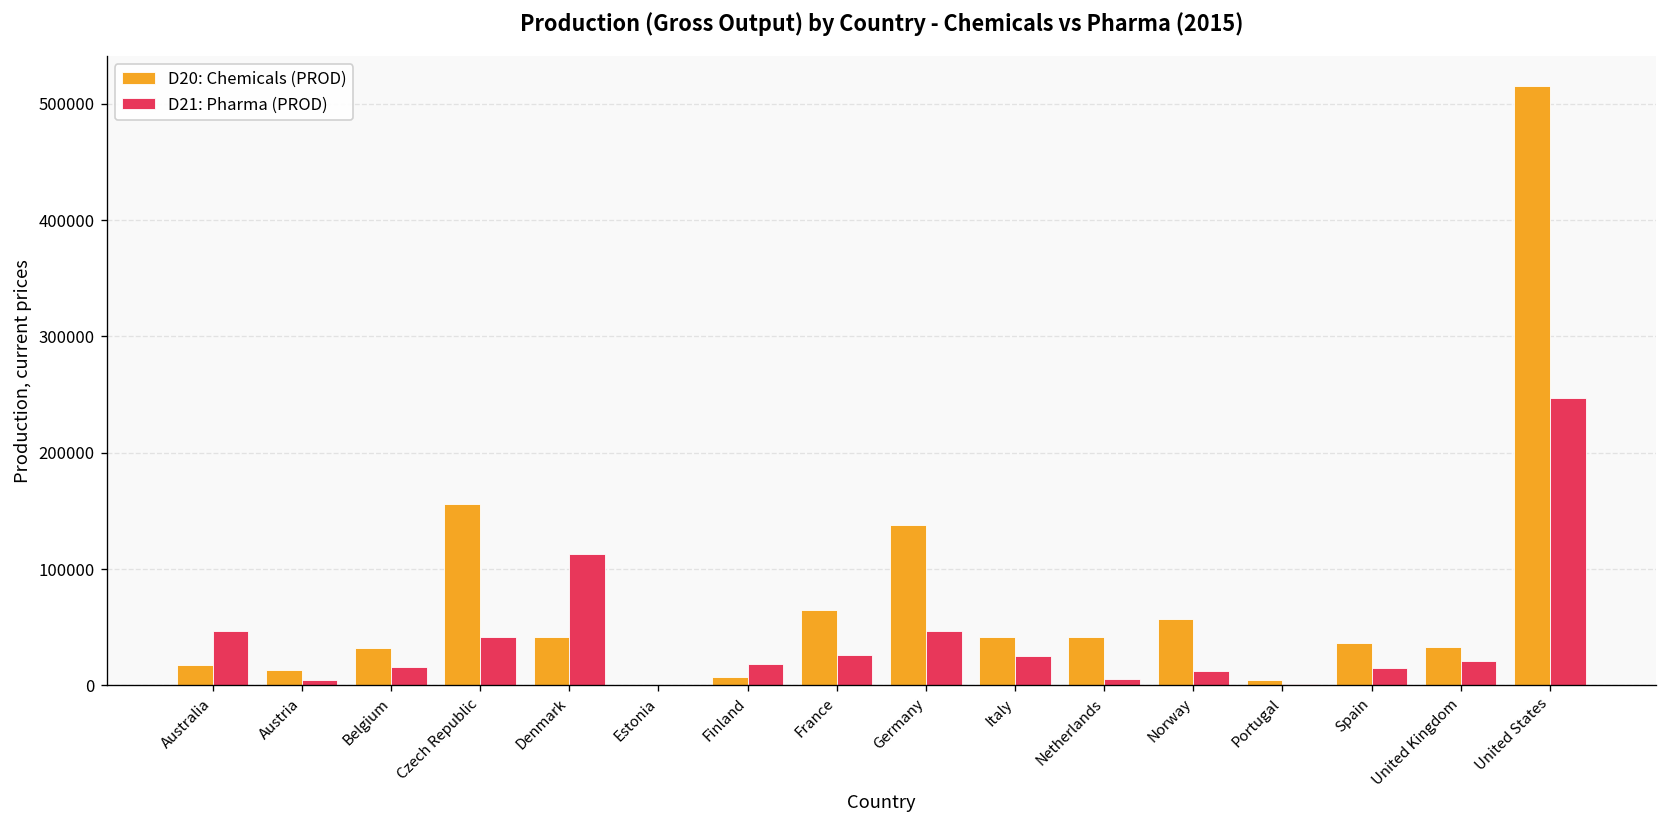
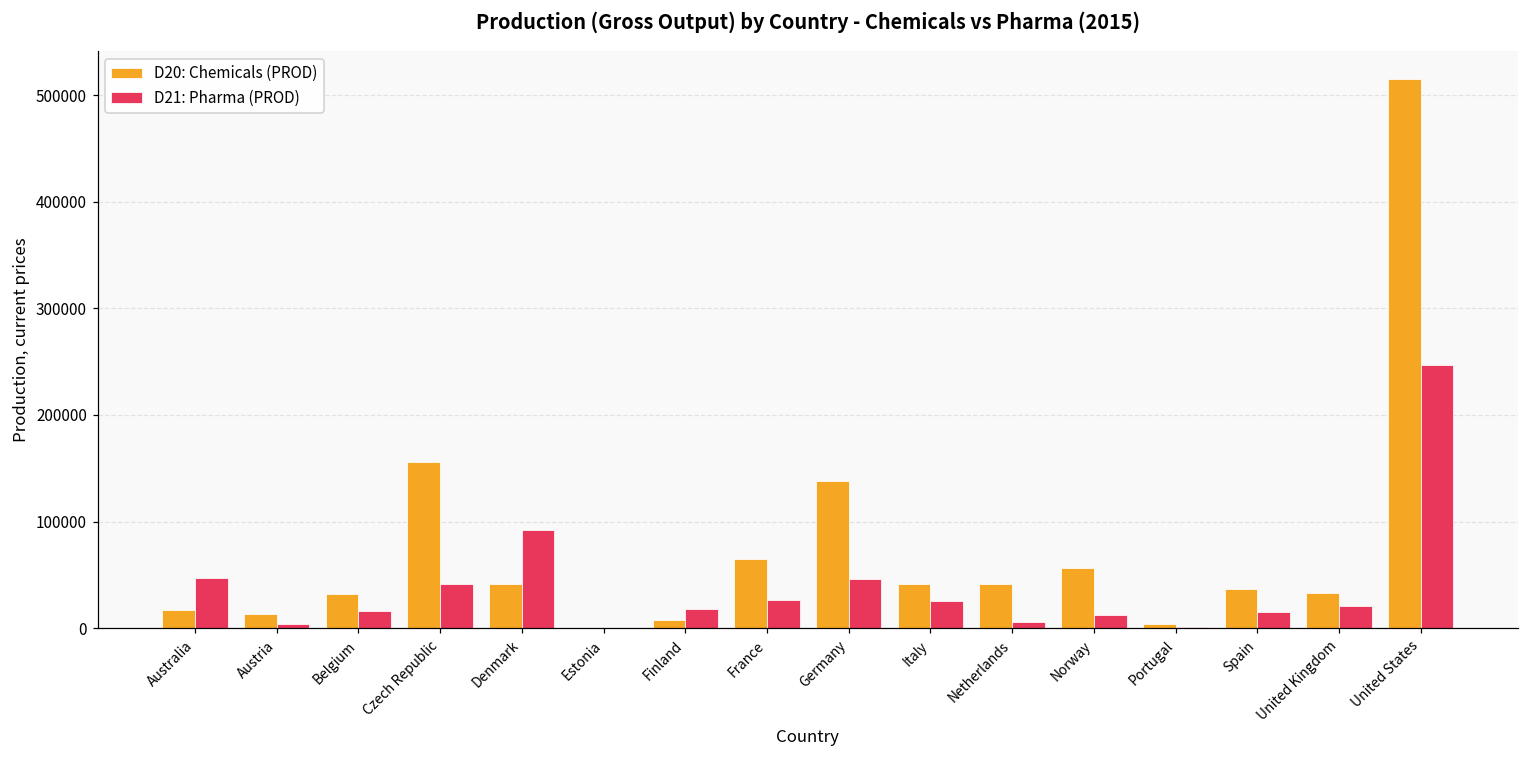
D21: Pharma (PROD), Denmark: 110000 -> 90000
